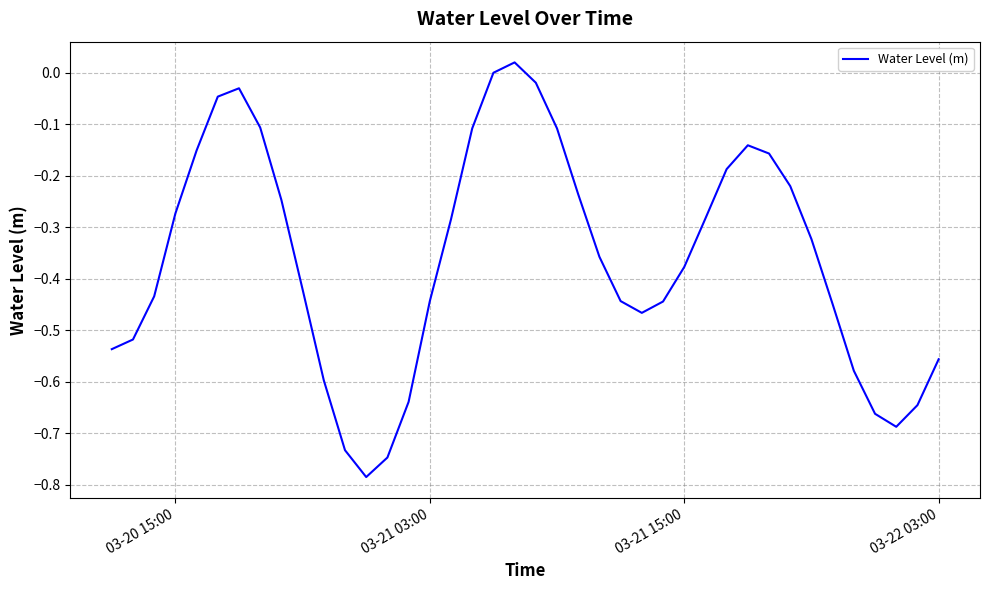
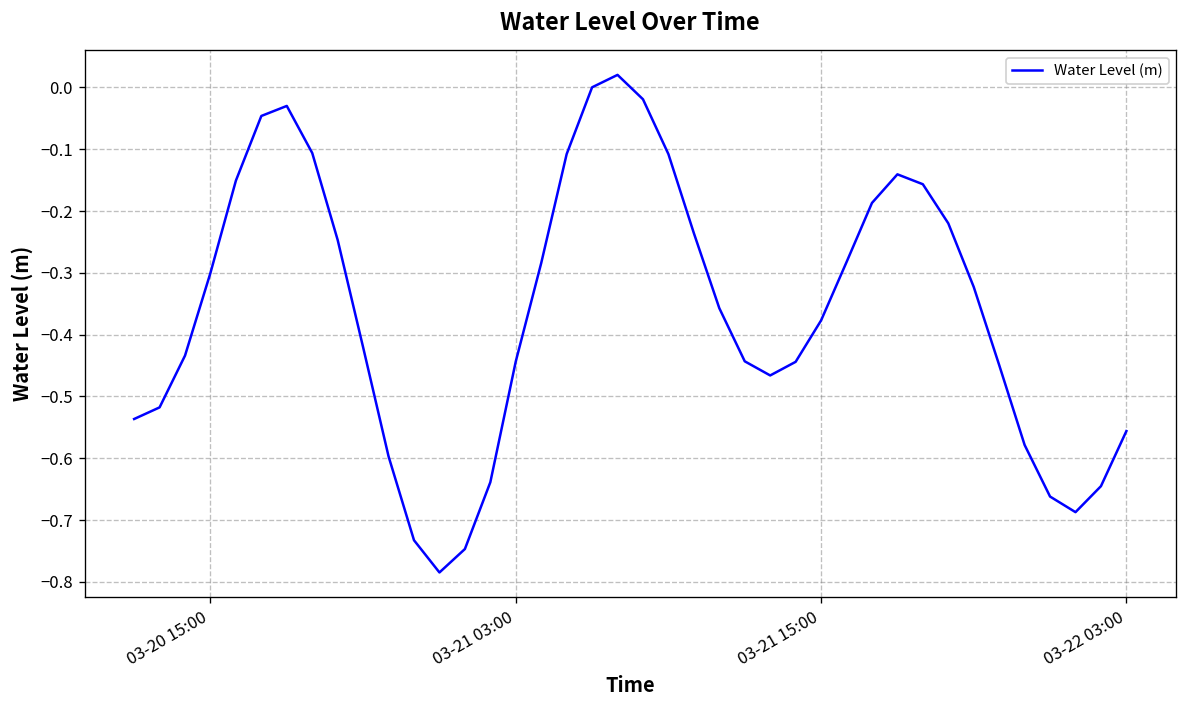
03-20 15:00: -0.27 -> -0.30
